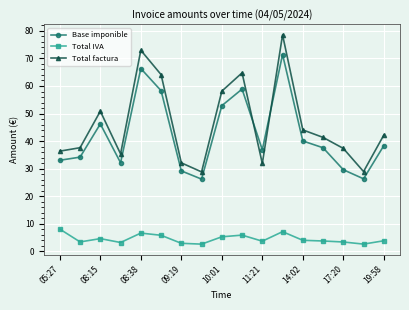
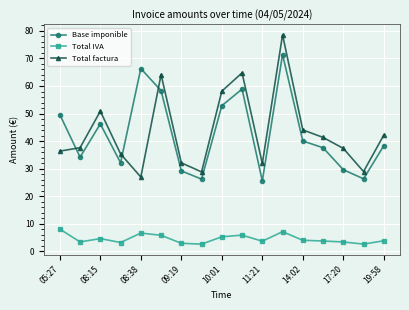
Base imponible, 05:27: 33 -> 50
Total factura, 08:38: 73 -> 27
Base imponible, 11:21: 37 -> 26
